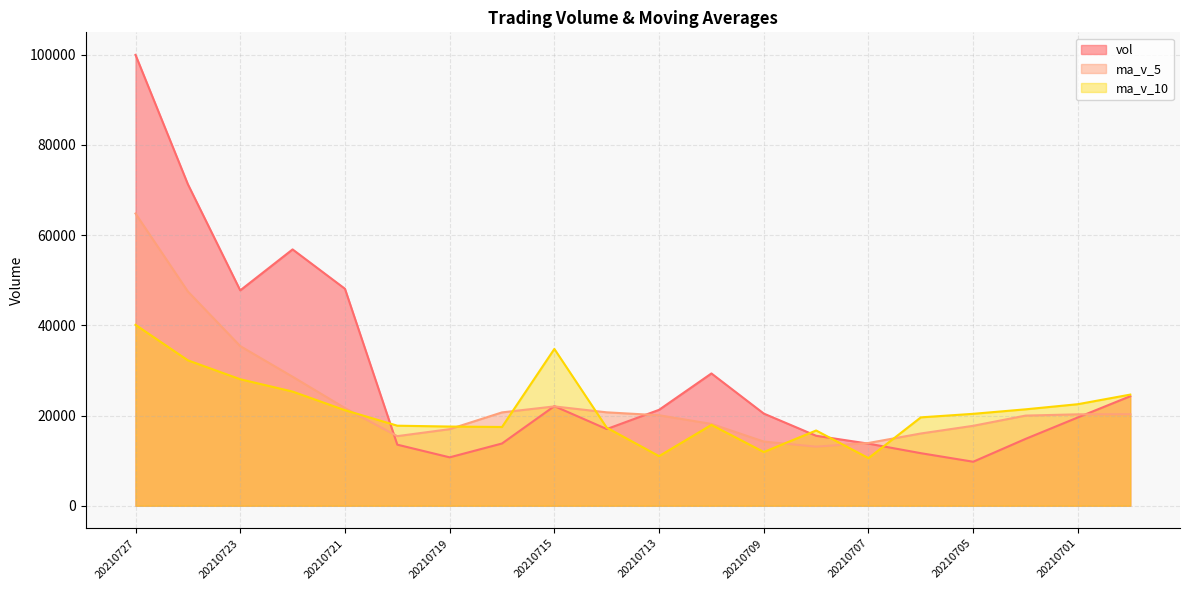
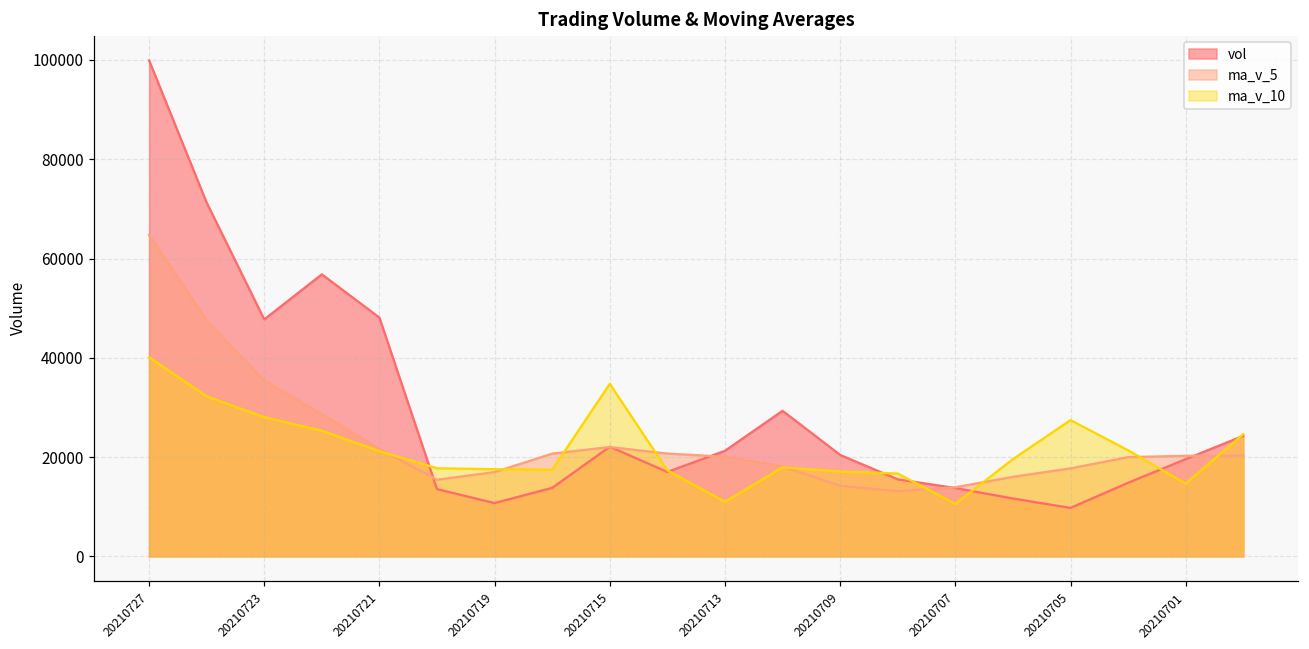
ma_v_10, 20210709: 12000 -> 17000
ma_v_10, 20210705: 20000 -> 27000
ma_v_10, 20210701: 23000 -> 15000
